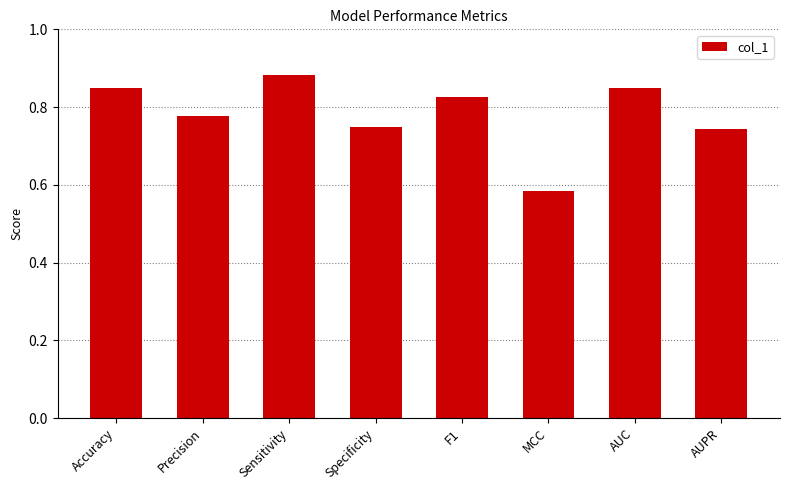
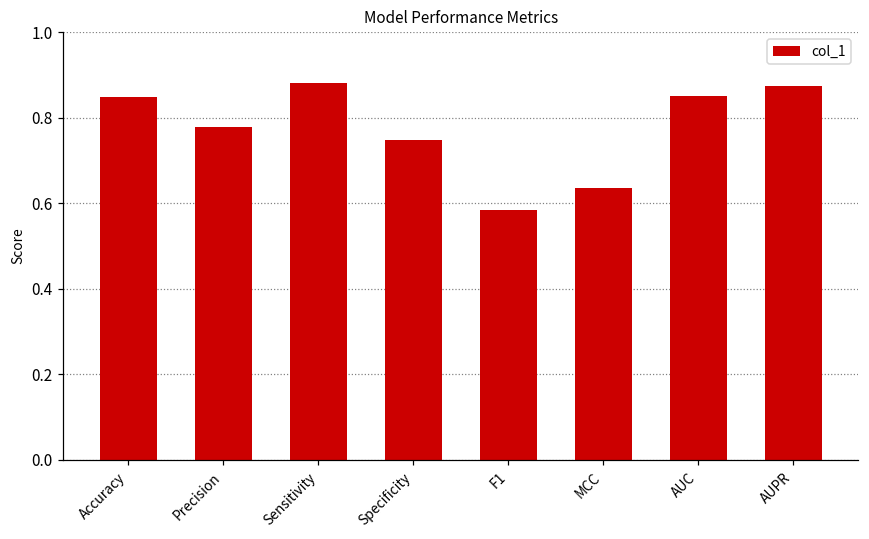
F1: 0.83 -> 0.58
MCC: 0.58 -> 0.64
AUPR: 0.74 -> 0.87
